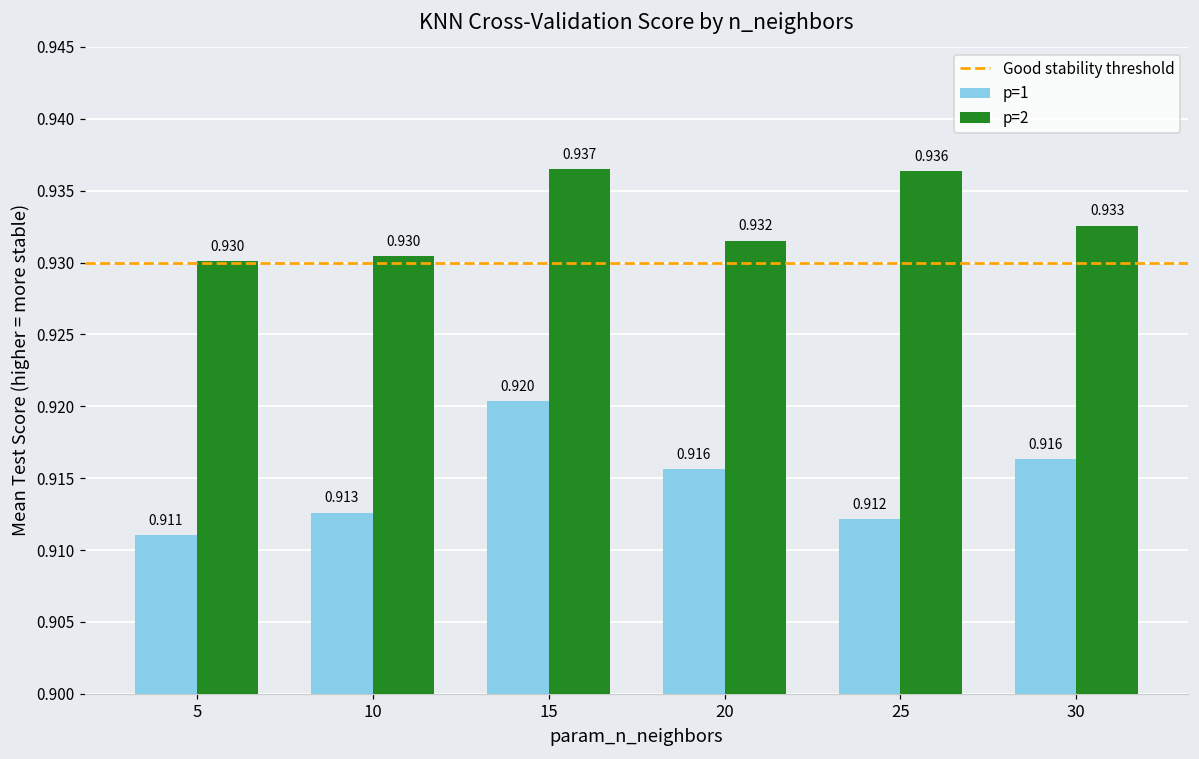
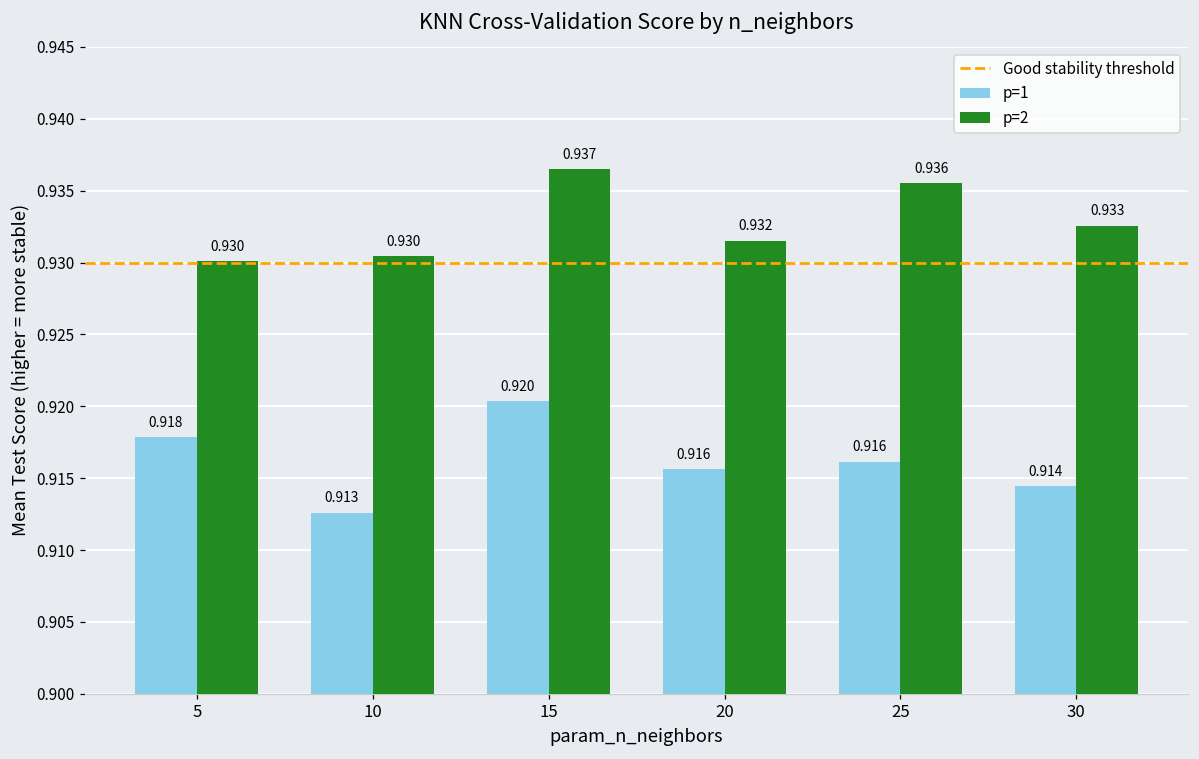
p=1, 5: 0.911 -> 0.918
p=1, 25: 0.912 -> 0.916
p=2, 25: 0.9364 -> 0.9355
p=1, 30: 0.916 -> 0.914
